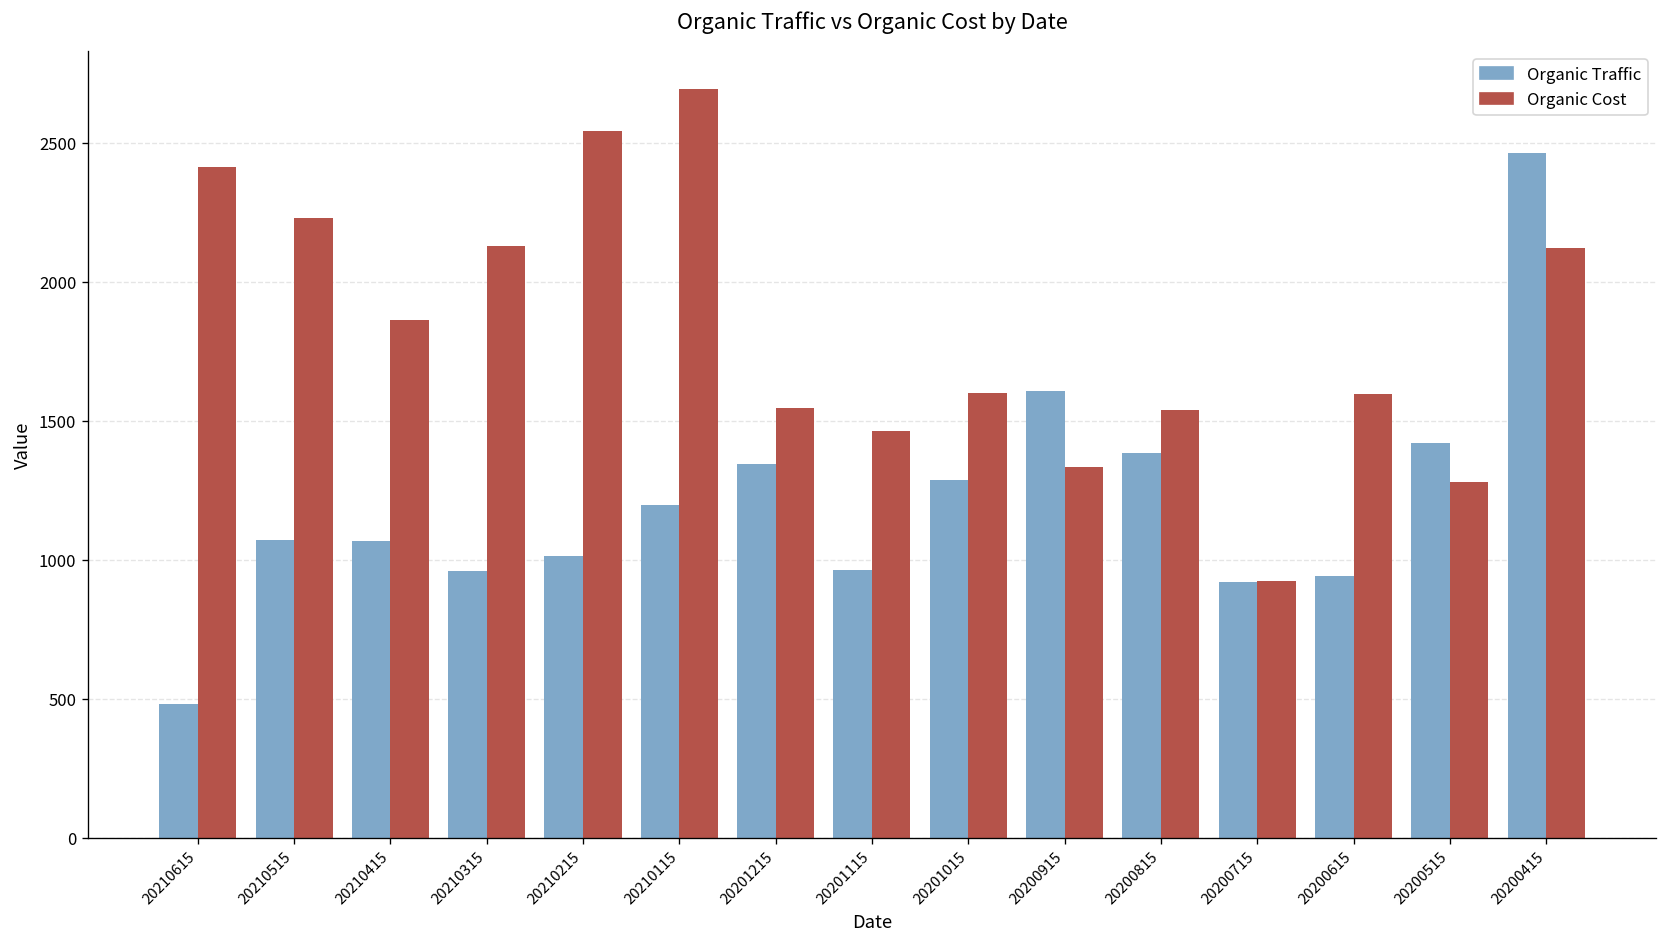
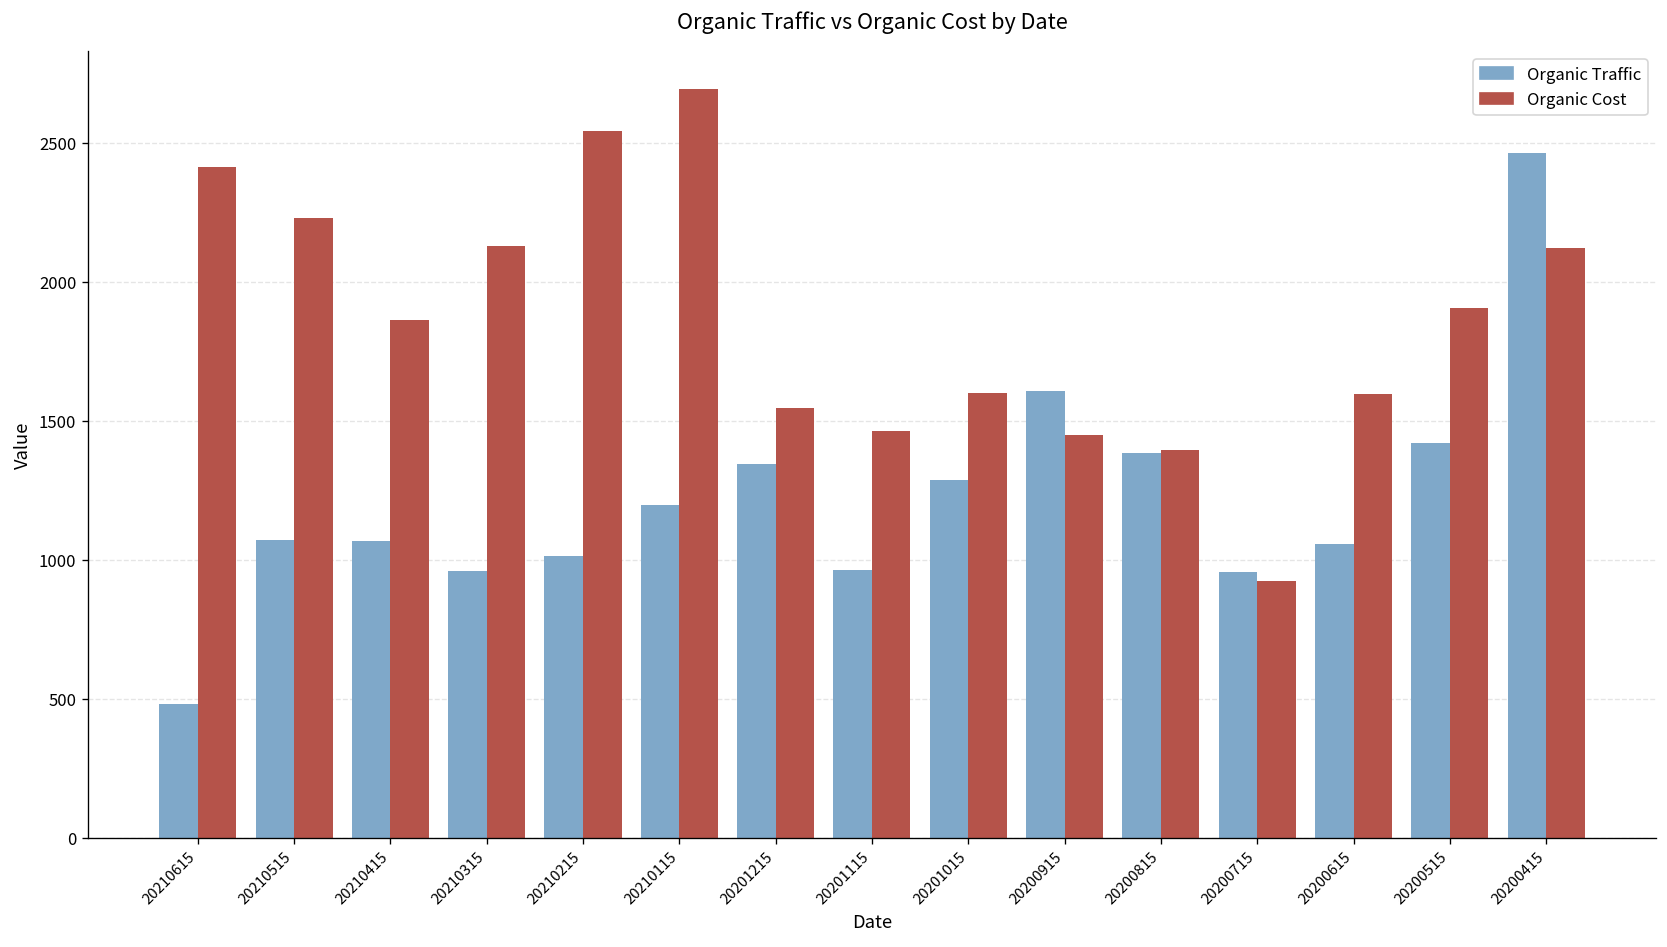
Organic Cost, 20200915: 1330 -> 1450
Organic Cost, 20200815: 1540 -> 1400
Organic Traffic, 20200715: 920 -> 950
Organic Traffic, 20200615: 940 -> 1060
Organic Cost, 20200515: 1280 -> 1900
